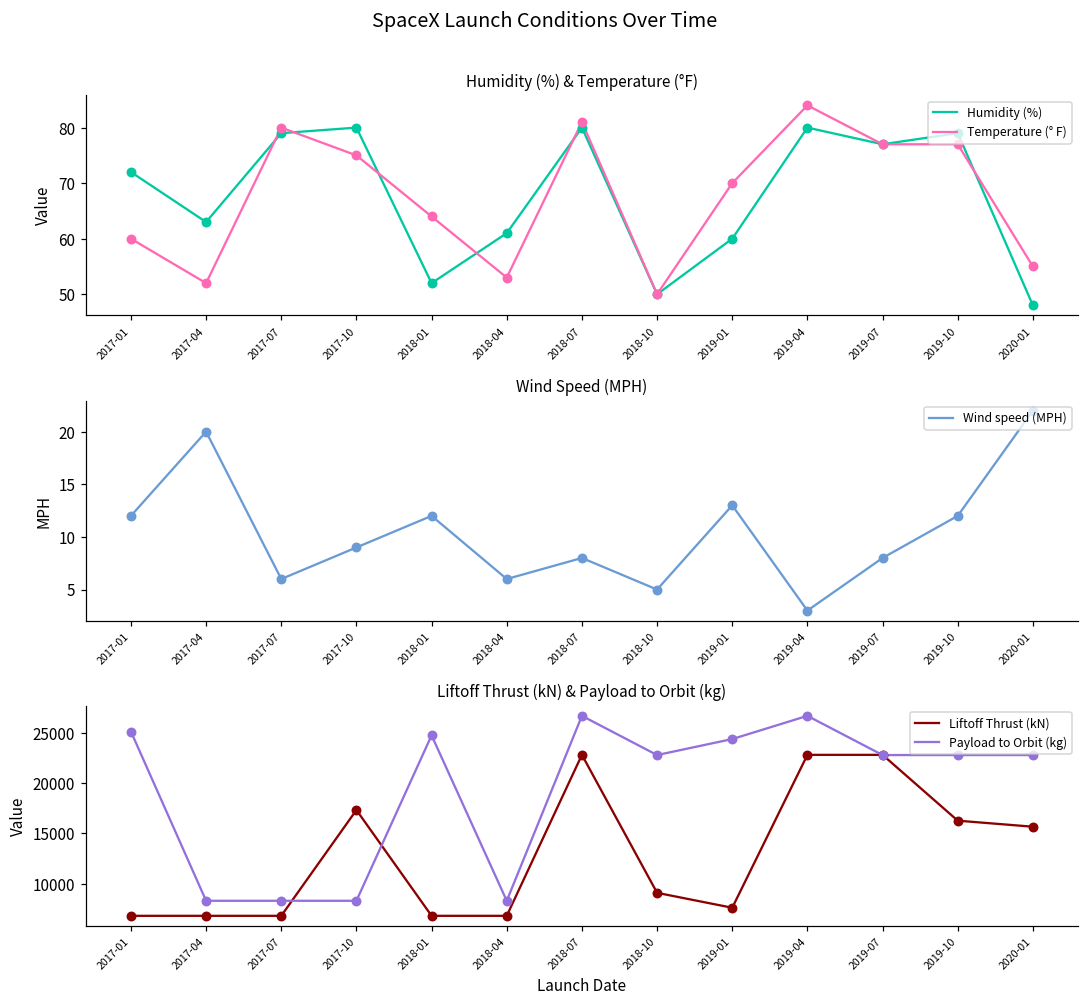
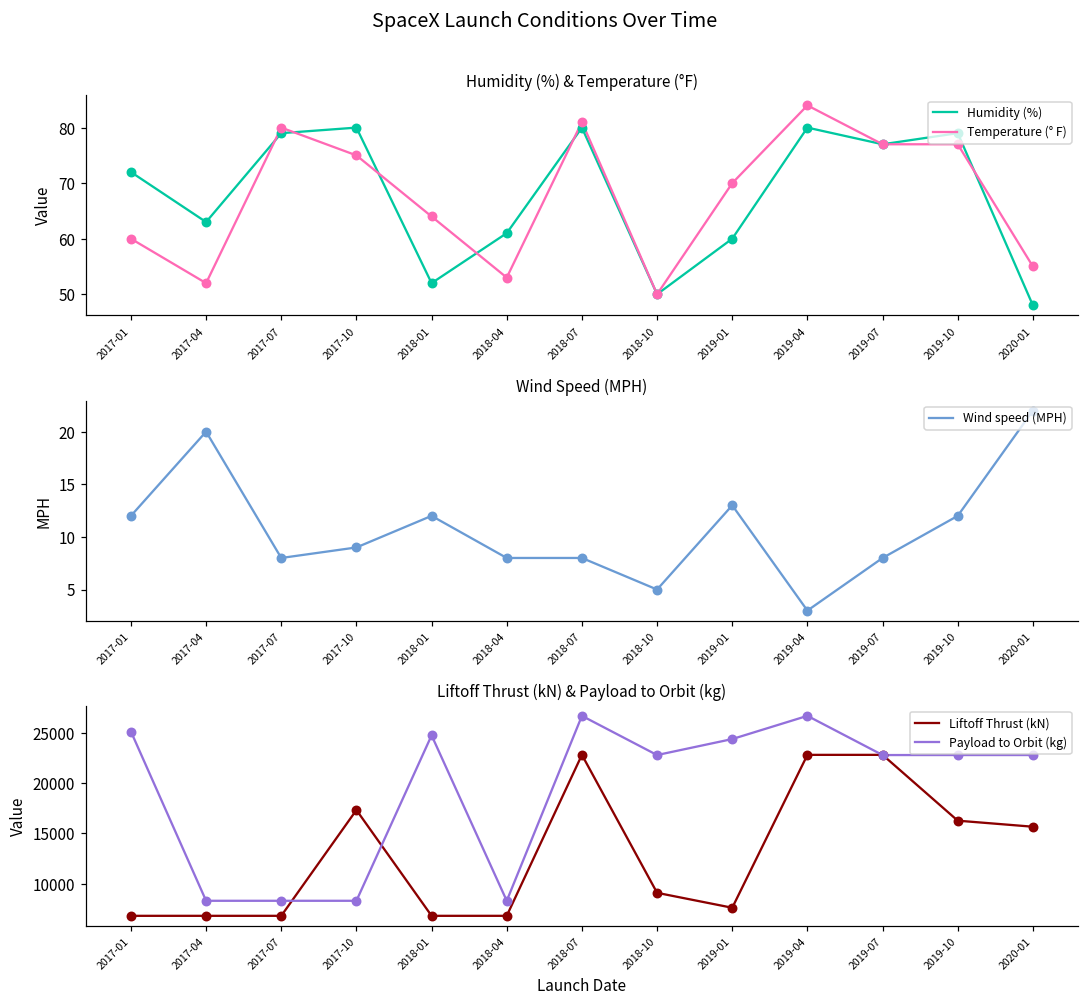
Wind Speed (MPH), 2017-07: 6 -> 8
Wind Speed (MPH), 2018-04: 6 -> 8
